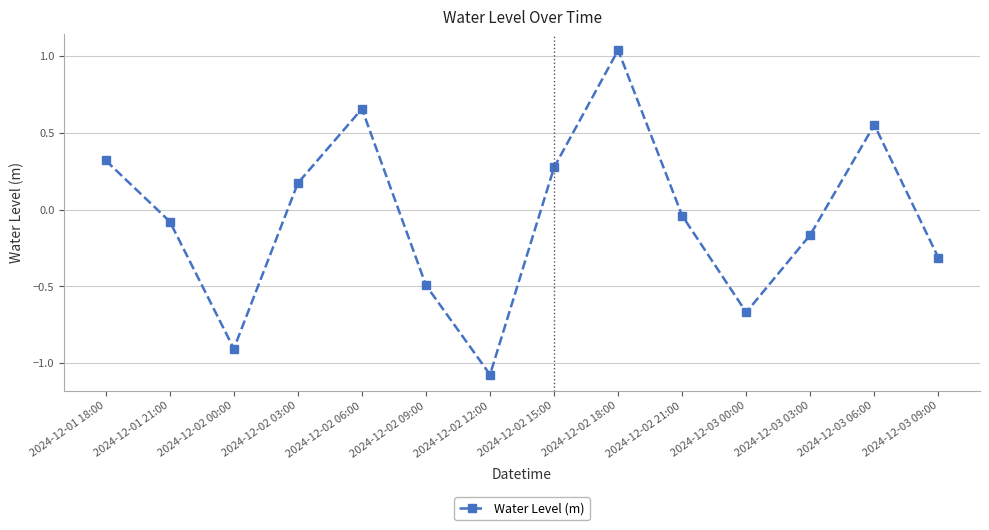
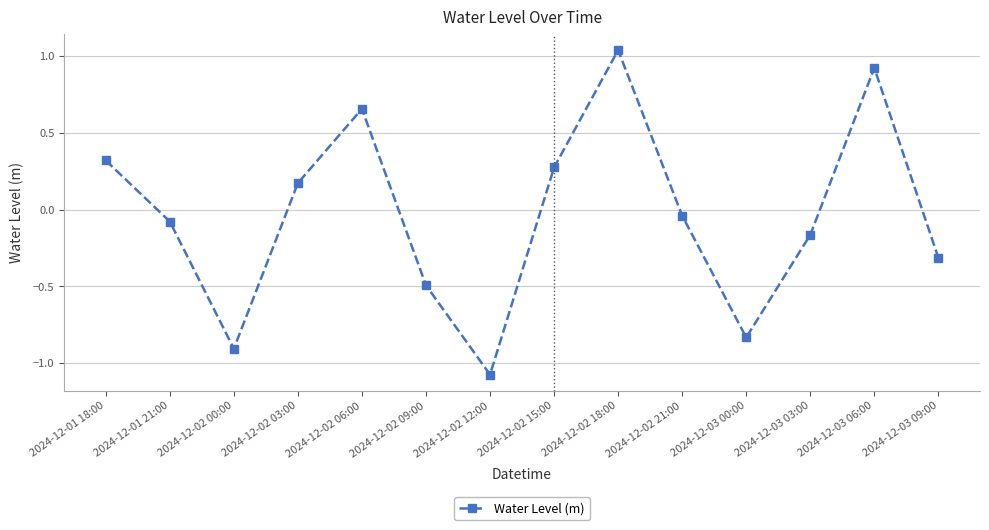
2024-12-03 00:00: -0.67 -> -0.83
2024-12-03 06:00: 0.55 -> 0.92
